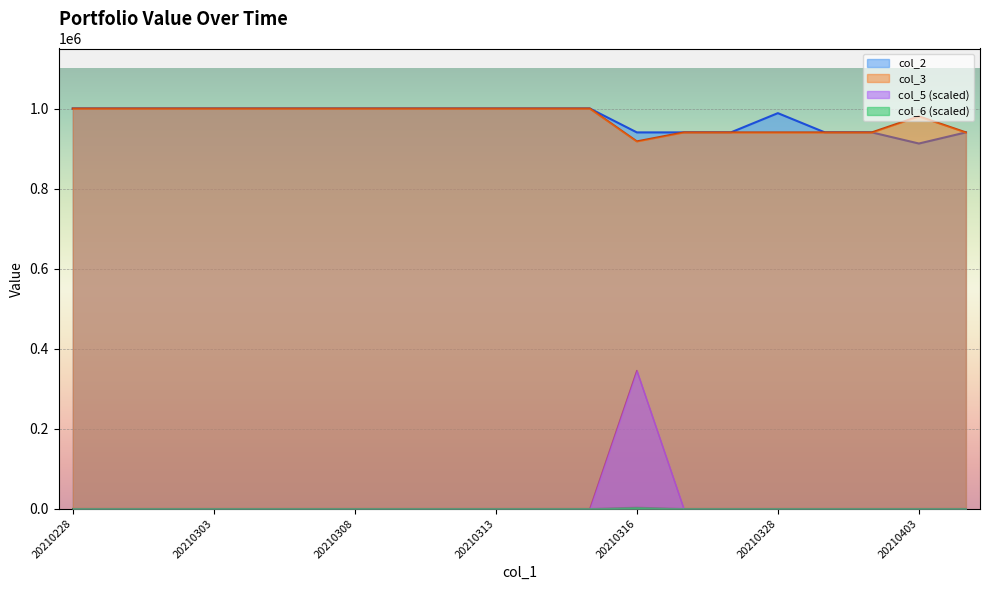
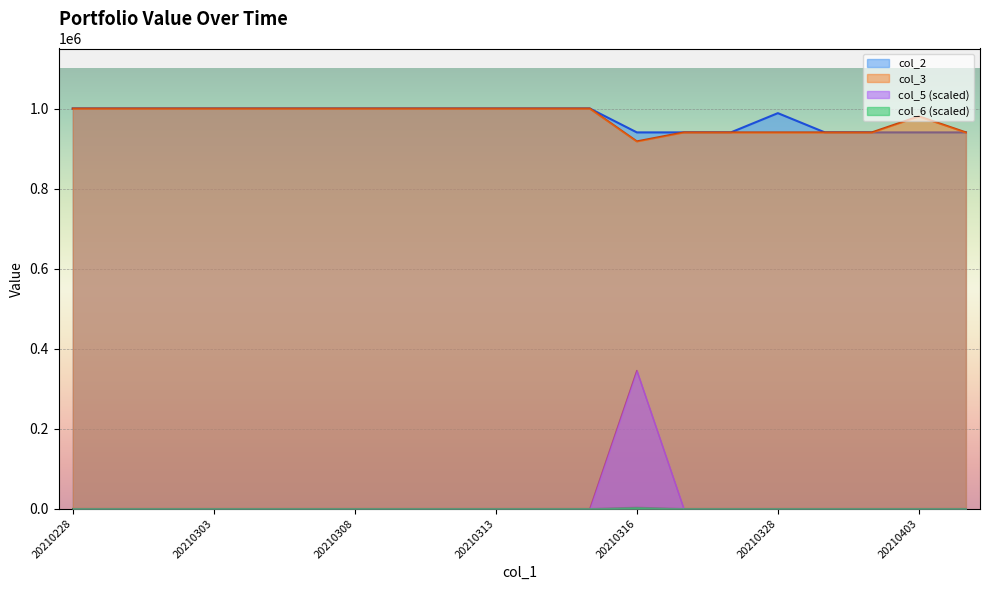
col_2, 20210403: 910000 -> 940000
